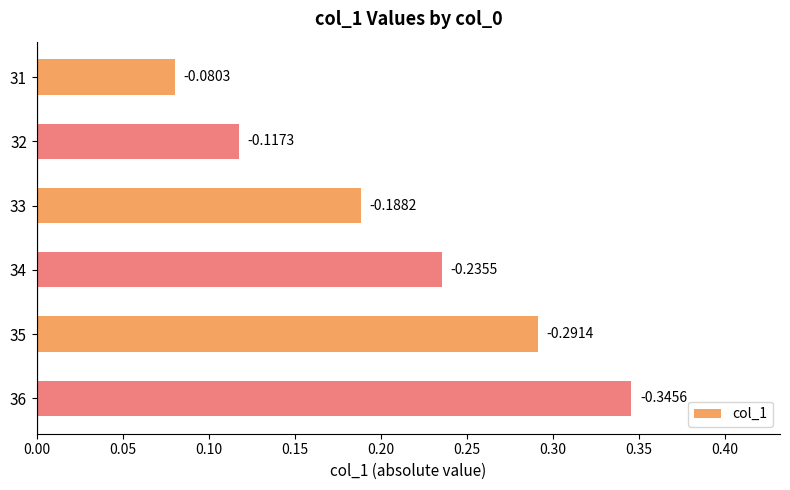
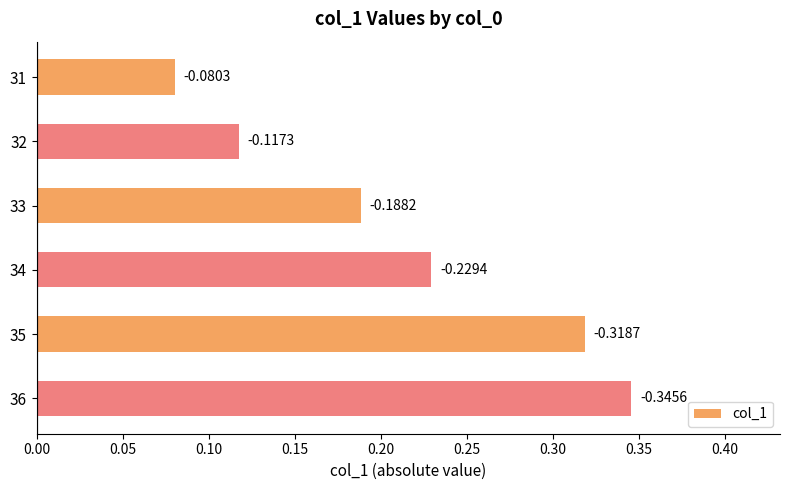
34: -0.2355 -> -0.2294
35: -0.2914 -> -0.3187
